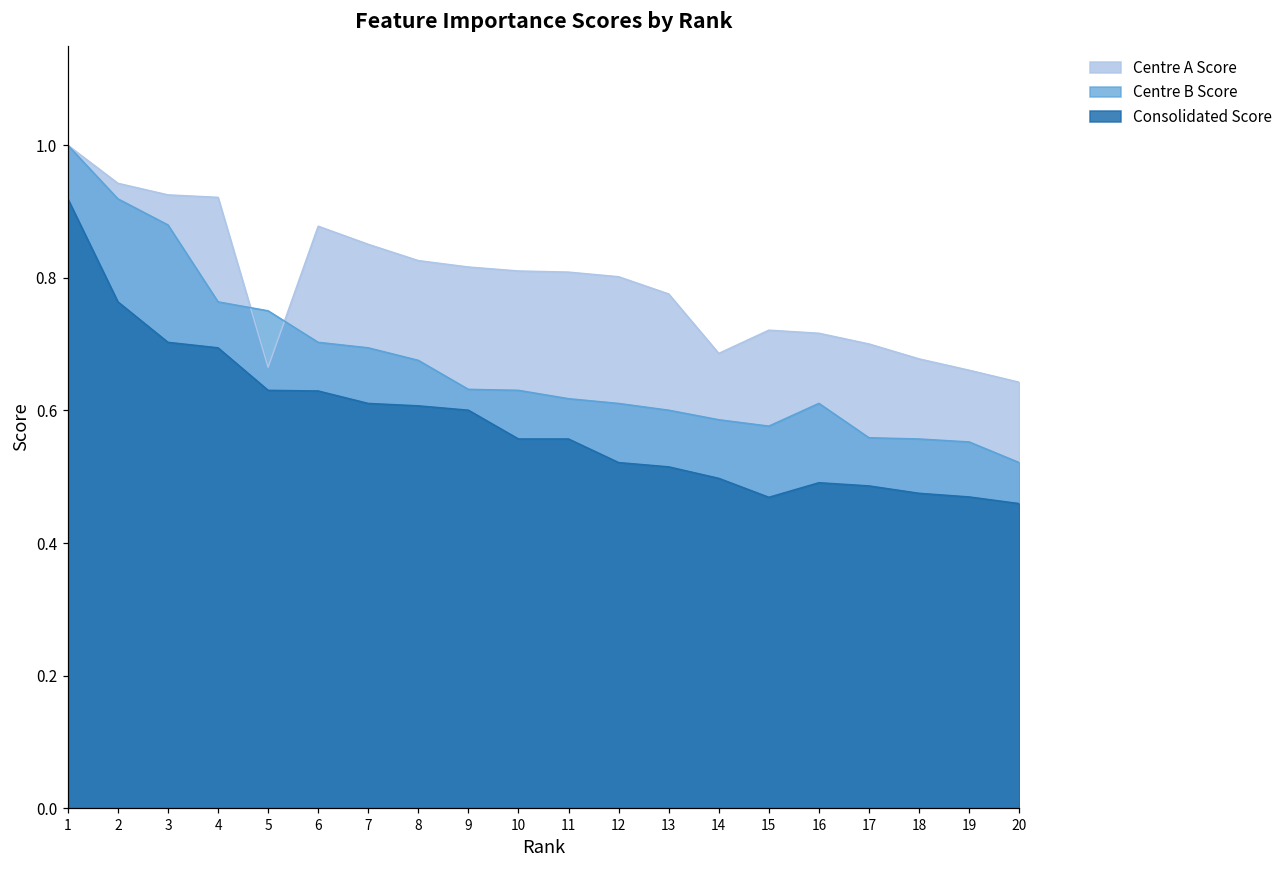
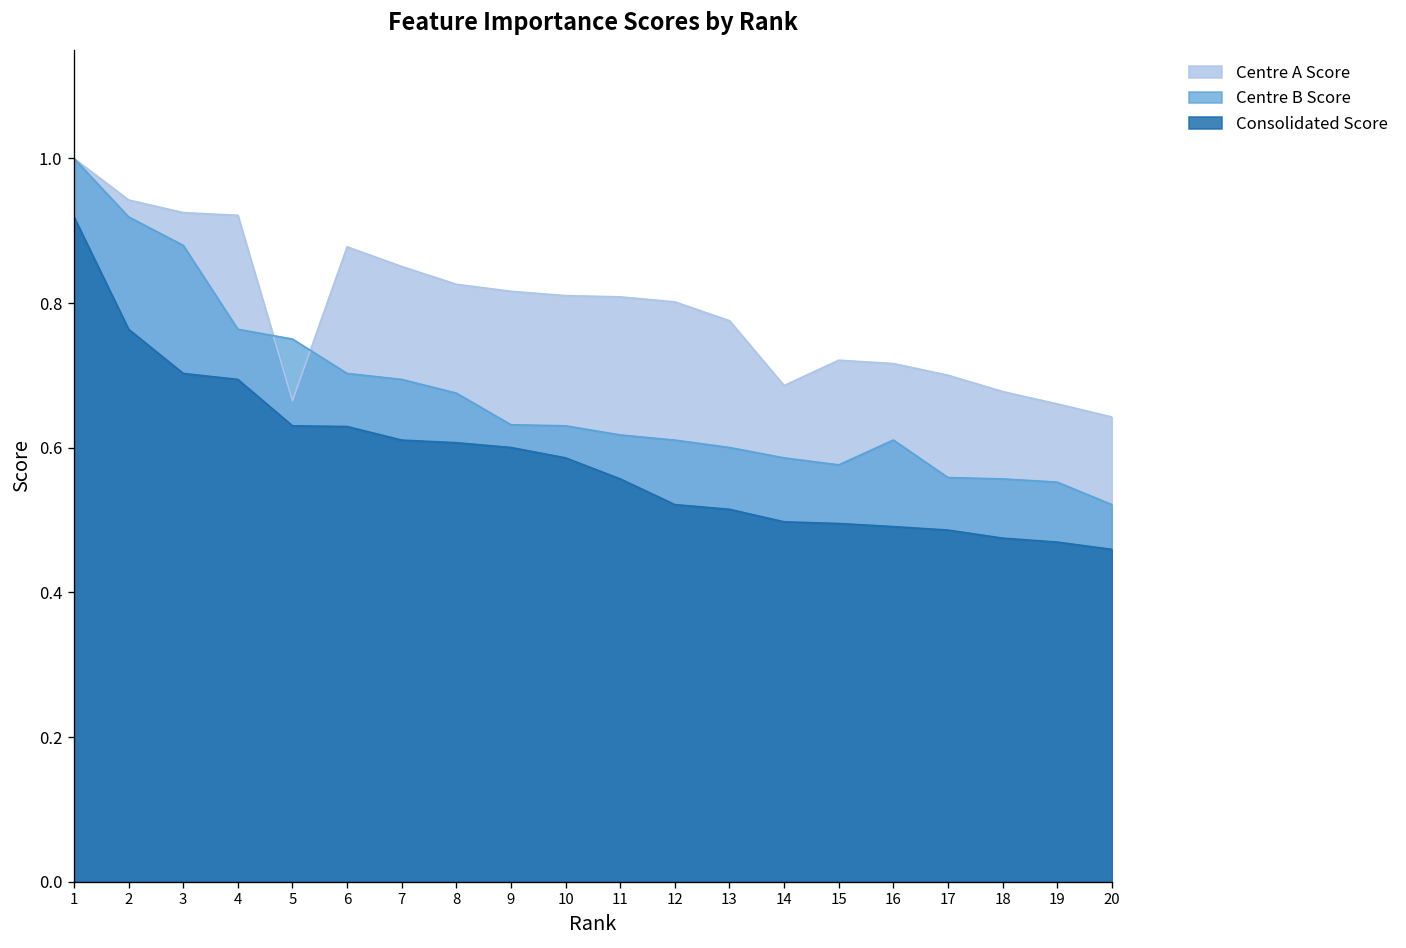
Consolidated Score, 10: 0.56 -> 0.59
Consolidated Score, 15: 0.47 -> 0.50
